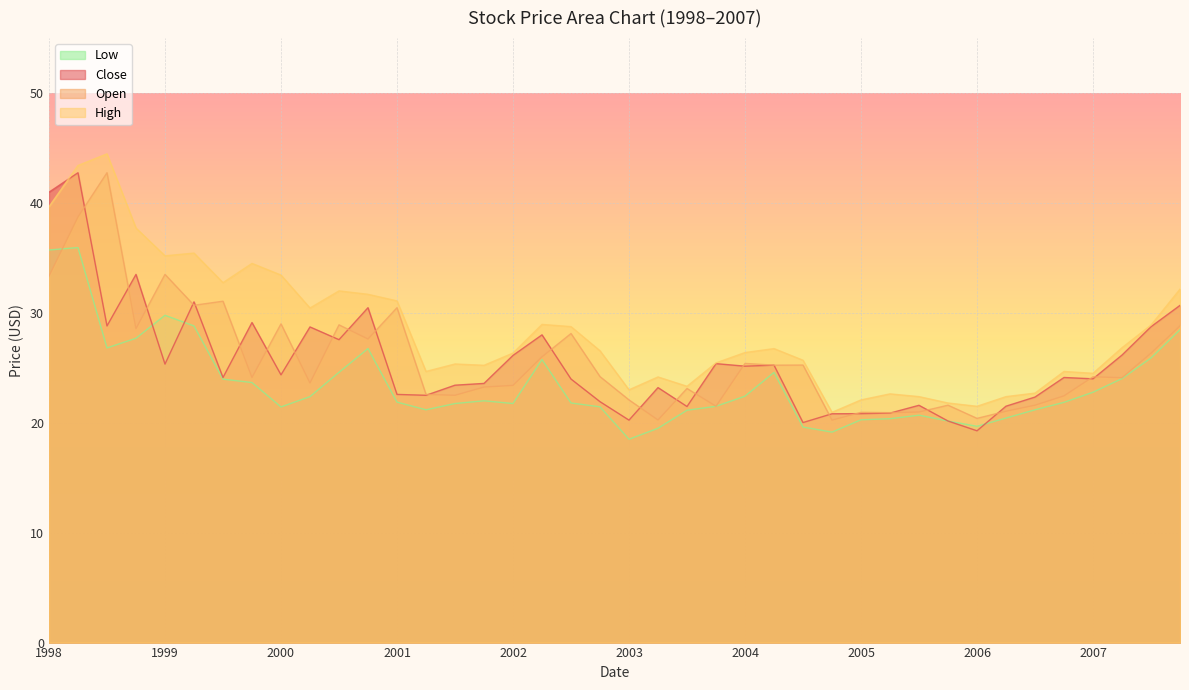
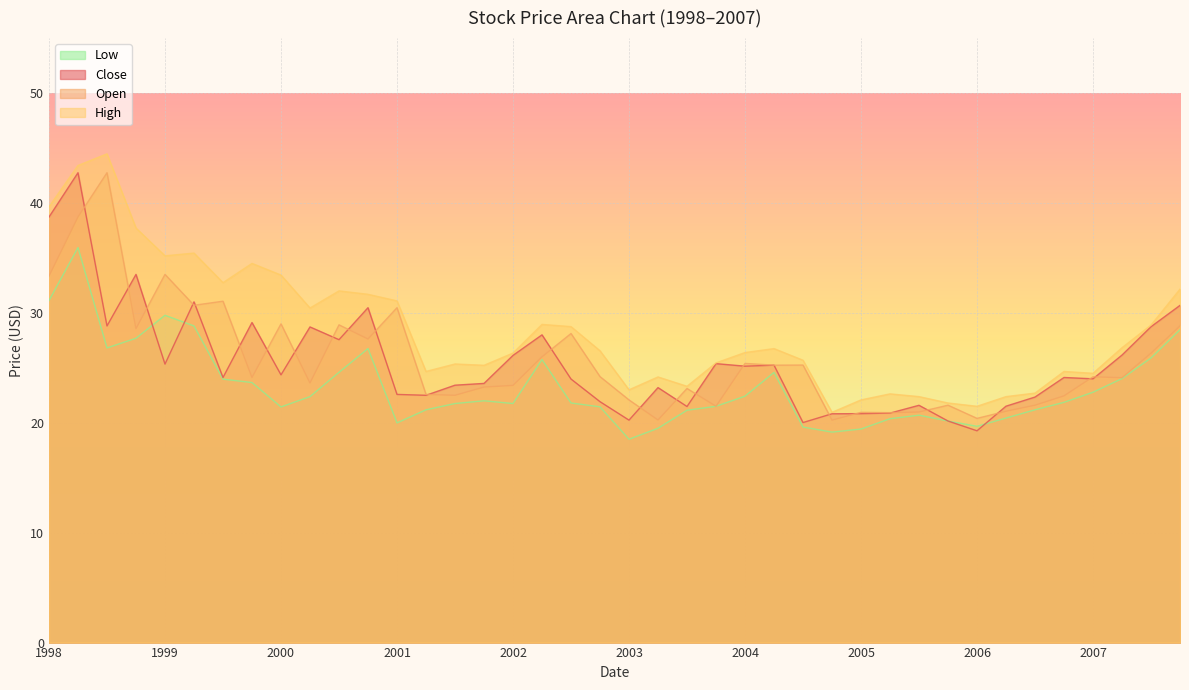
Low, 1998: 35.7 -> 31.1
Close, 1998: 41.0 -> 38.7
Low, 2001: 21.9 -> 20.0
Low, 2005: 20.3 -> 19.4
